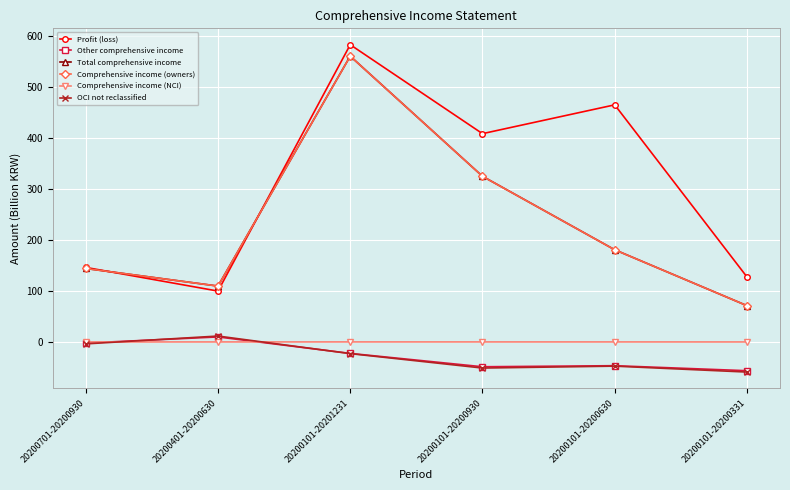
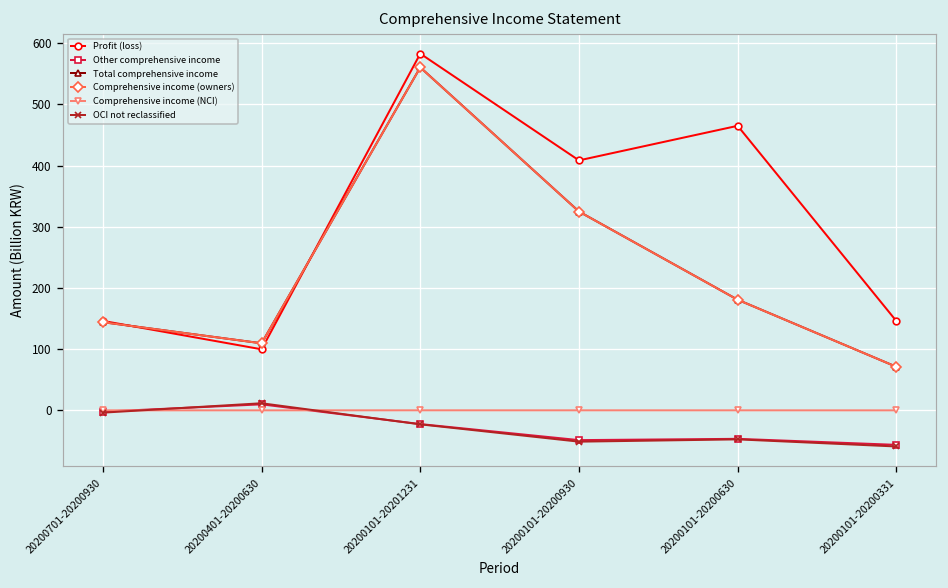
Profit (loss), 20200101-20200331: 130 -> 150
